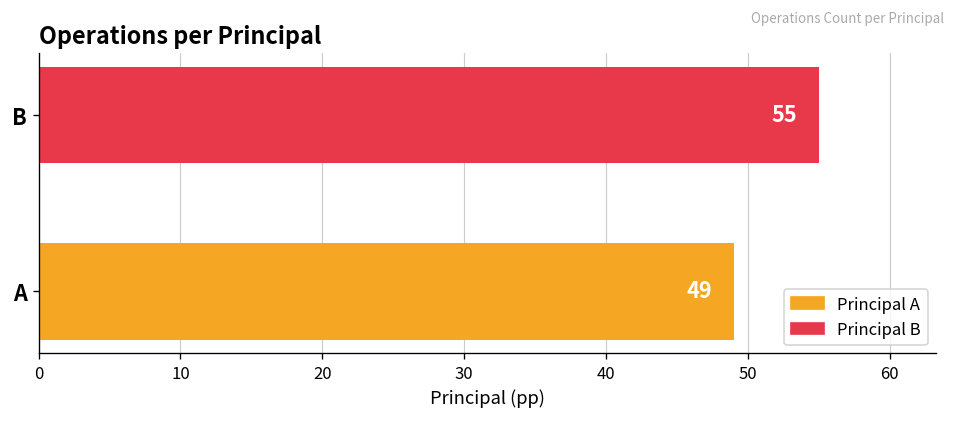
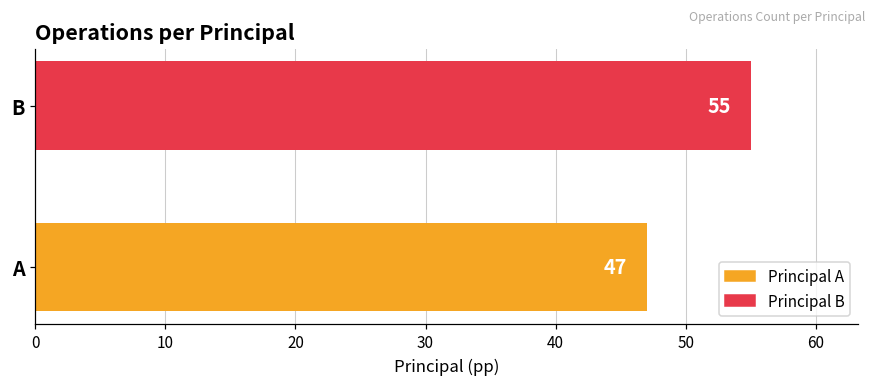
A: 49 -> 47
